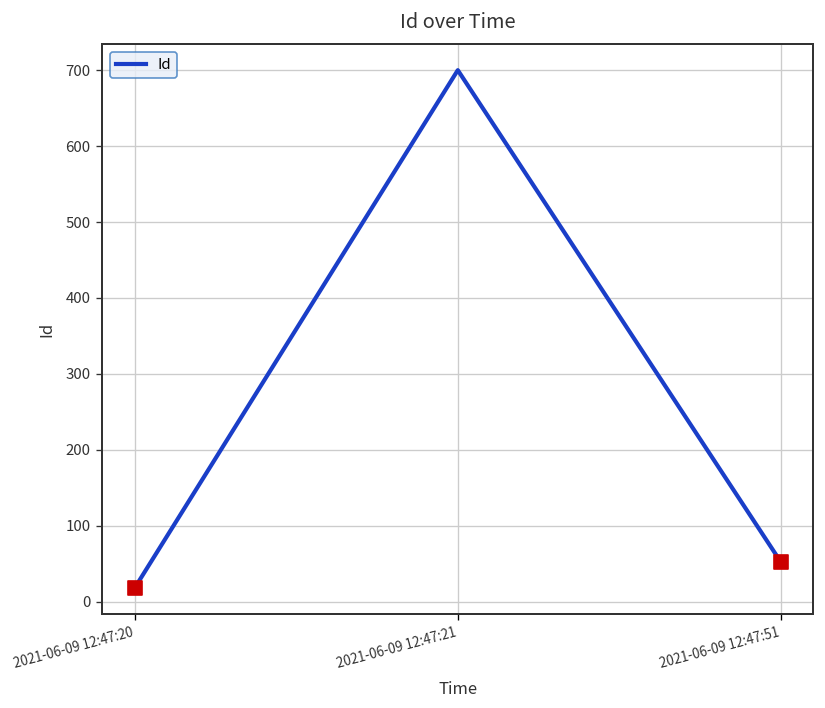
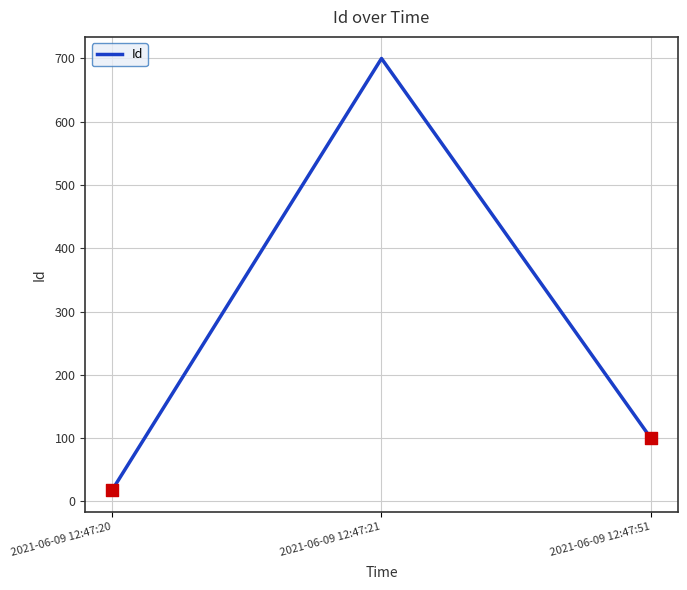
Id, 2021-06-09 12:47:51: 50 -> 100
